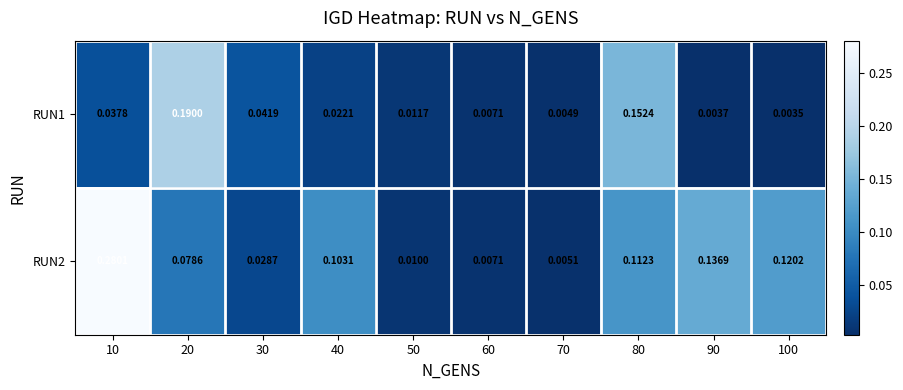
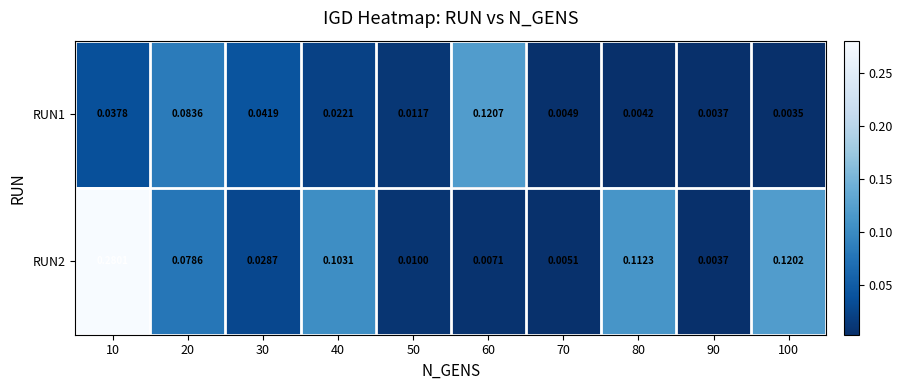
RUN1, 20: 0.1900 -> 0.0836
RUN1, 60: 0.0071 -> 0.1207
RUN1, 80: 0.1524 -> 0.0042
RUN2, 90: 0.1369 -> 0.0037
